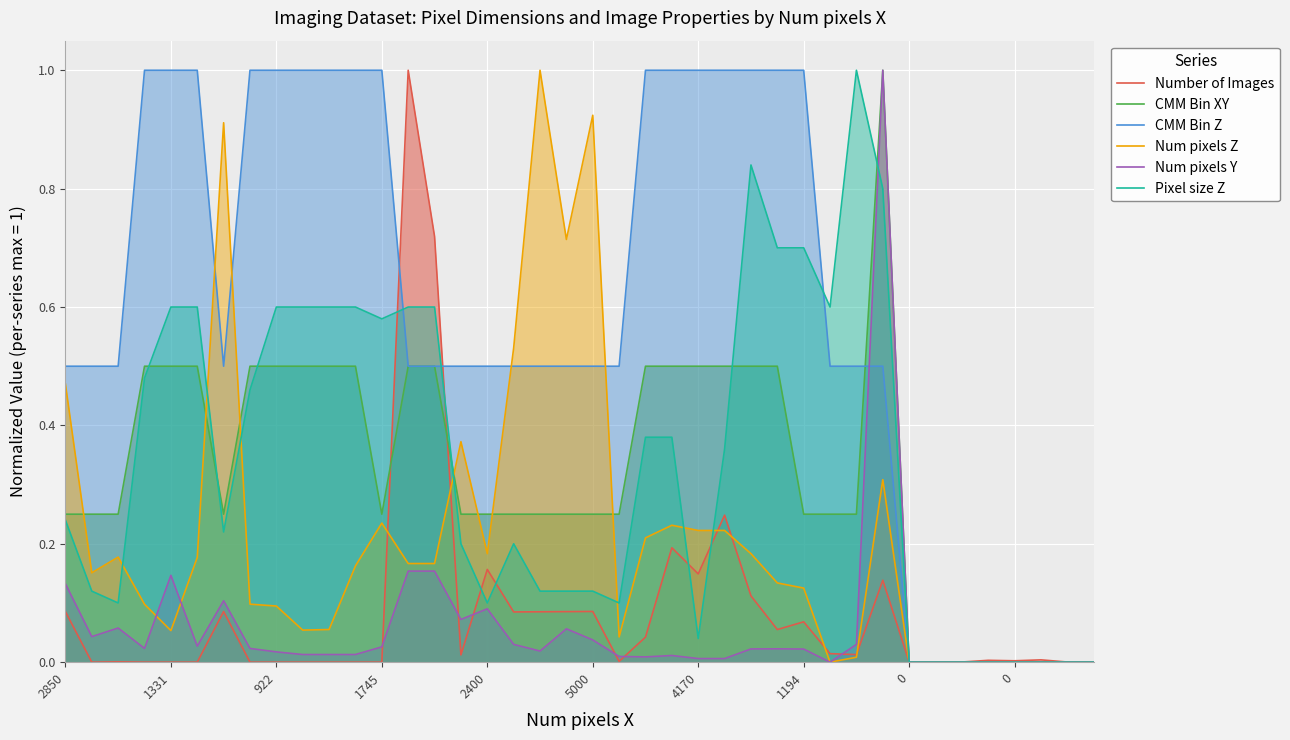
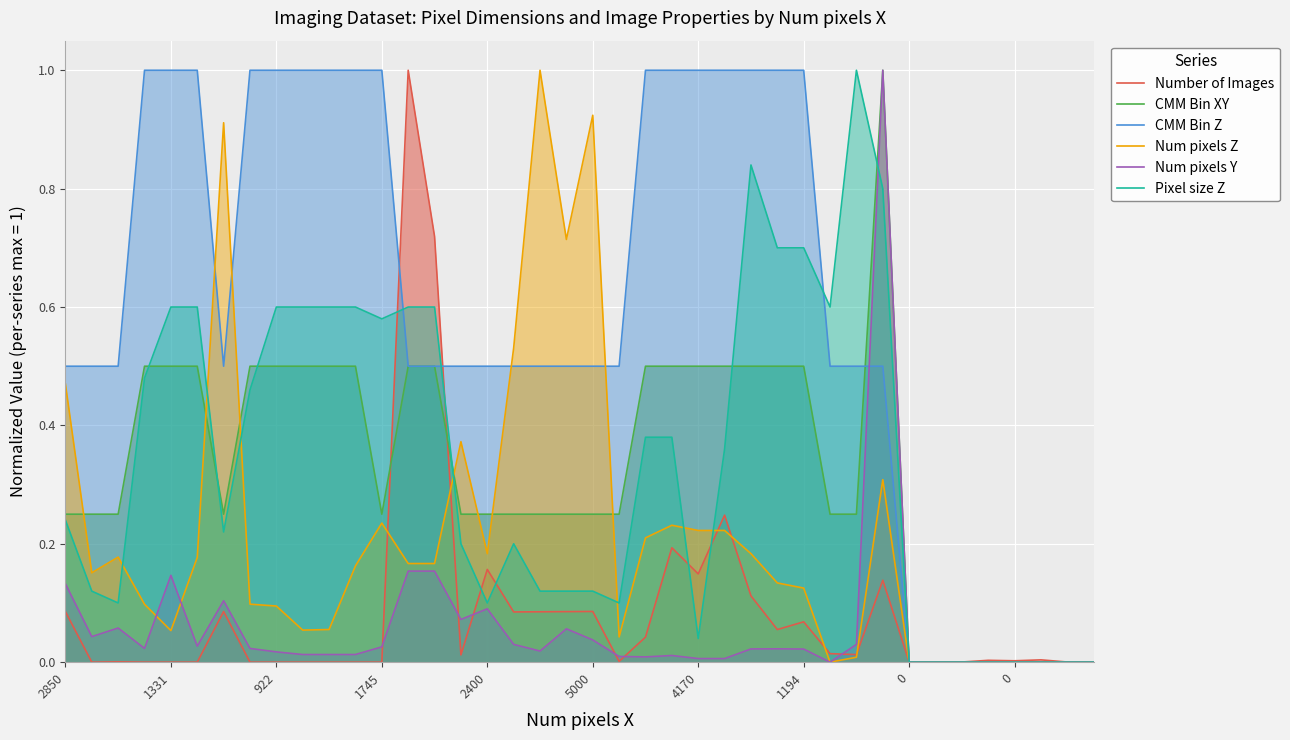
CMM Bin XY, 1194: 0.25 -> 0.50
